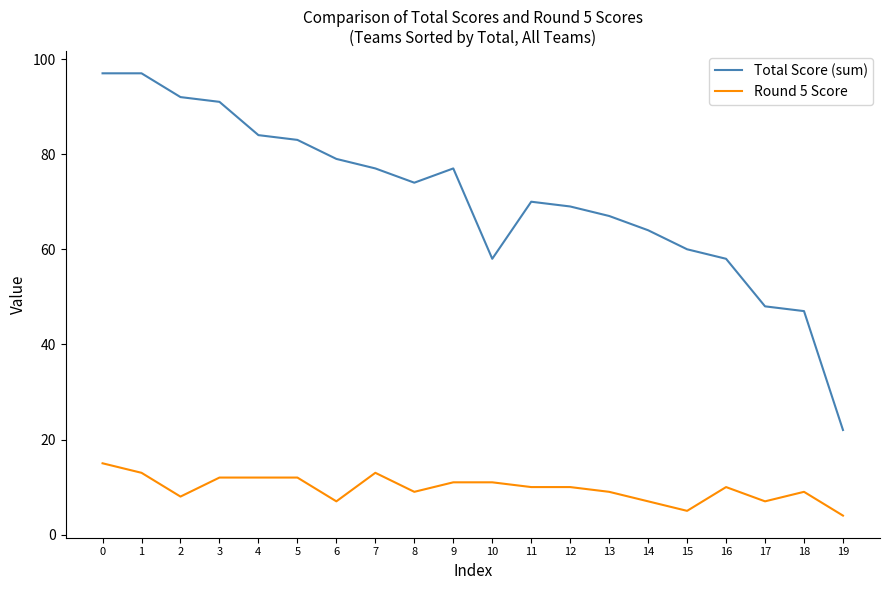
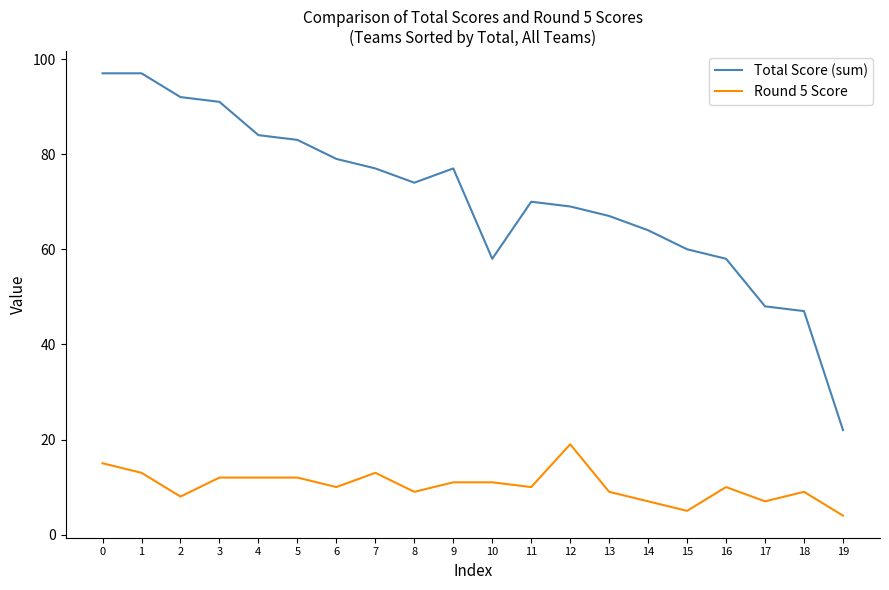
Round 5 Score, 6: 7 -> 10
Round 5 Score, 12: 10 -> 19
